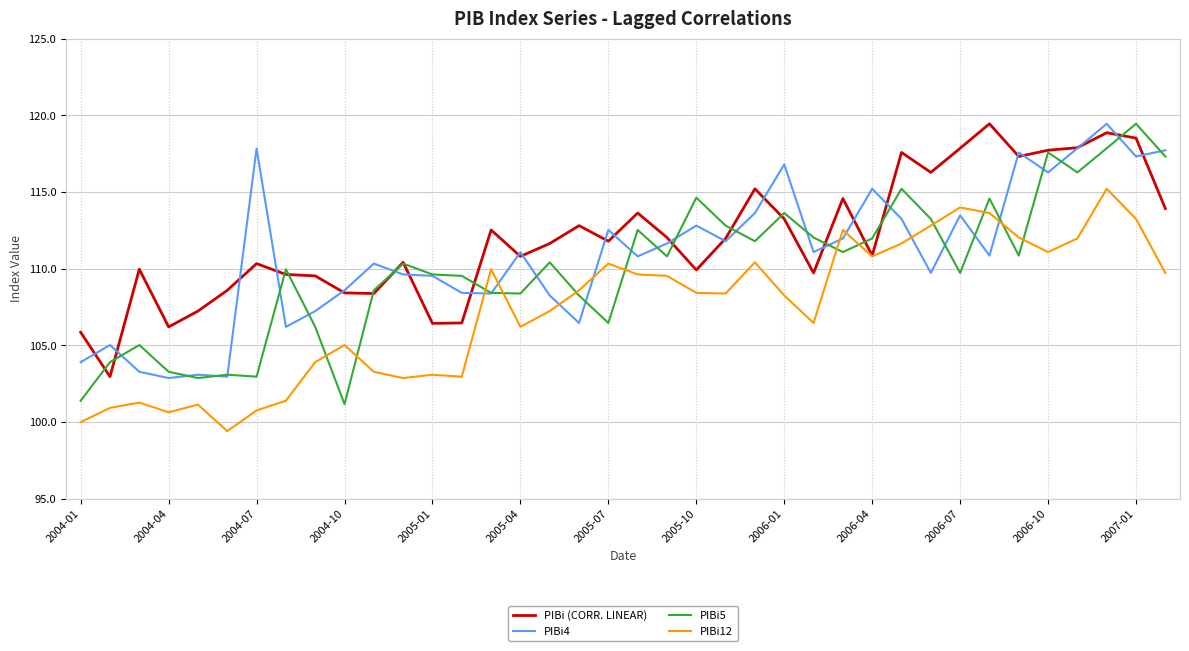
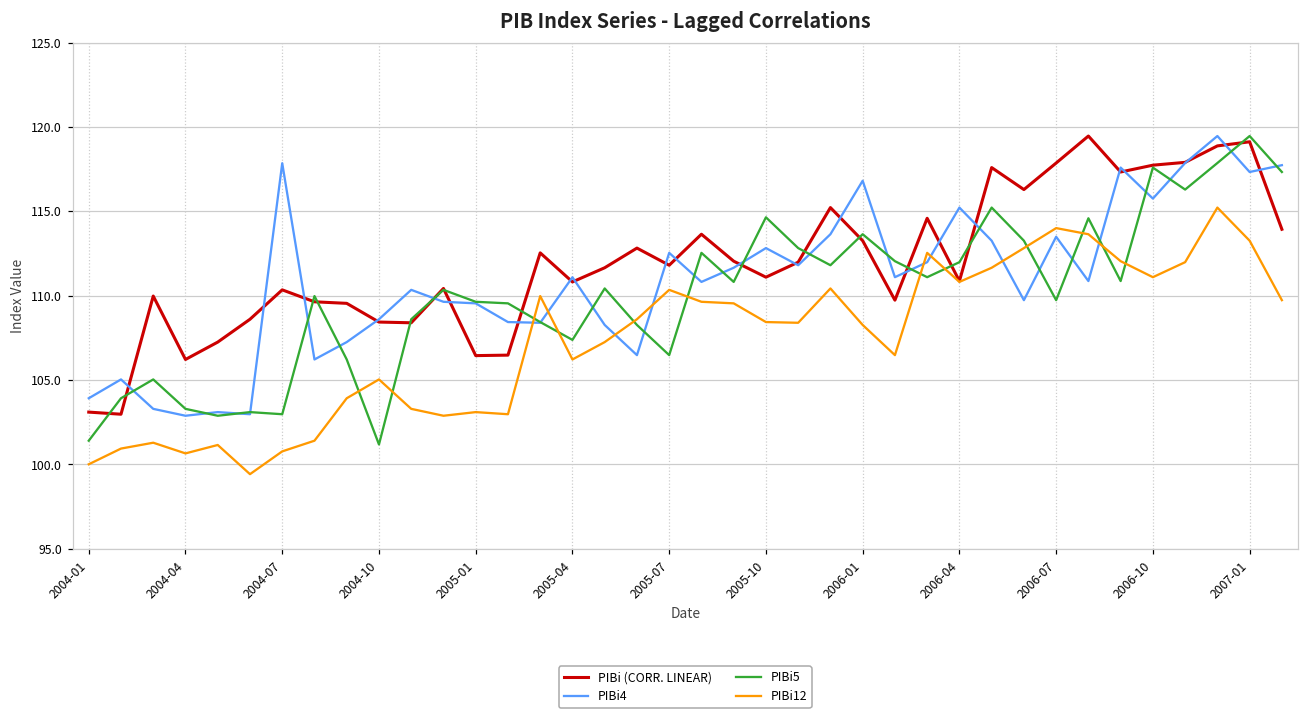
PIBi (CORR. LINEAR), 2004-01: 105.9 -> 103.1
PIBi5, 2005-04: 108.4 -> 107.4
PIBi (CORR. LINEAR), 2005-10: 109.9 -> 111.1
PIBi4, 2006-10: 116.3 -> 115.7
PIBi (CORR. LINEAR), 2007-01: 118.5 -> 119.1
